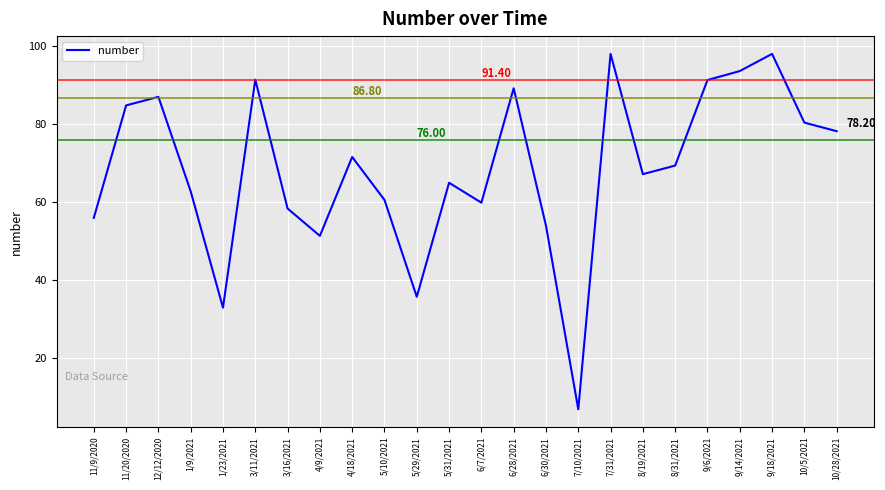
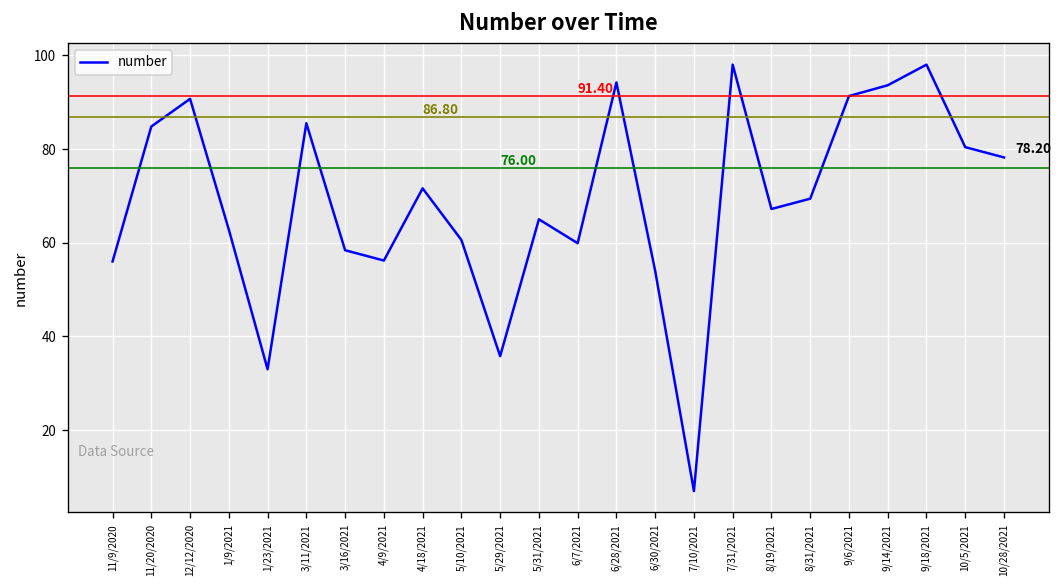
12/12/2020: 87 -> 91
3/11/2021: 91 -> 86
4/9/2021: 51 -> 56
6/28/2021: 89 -> 94
